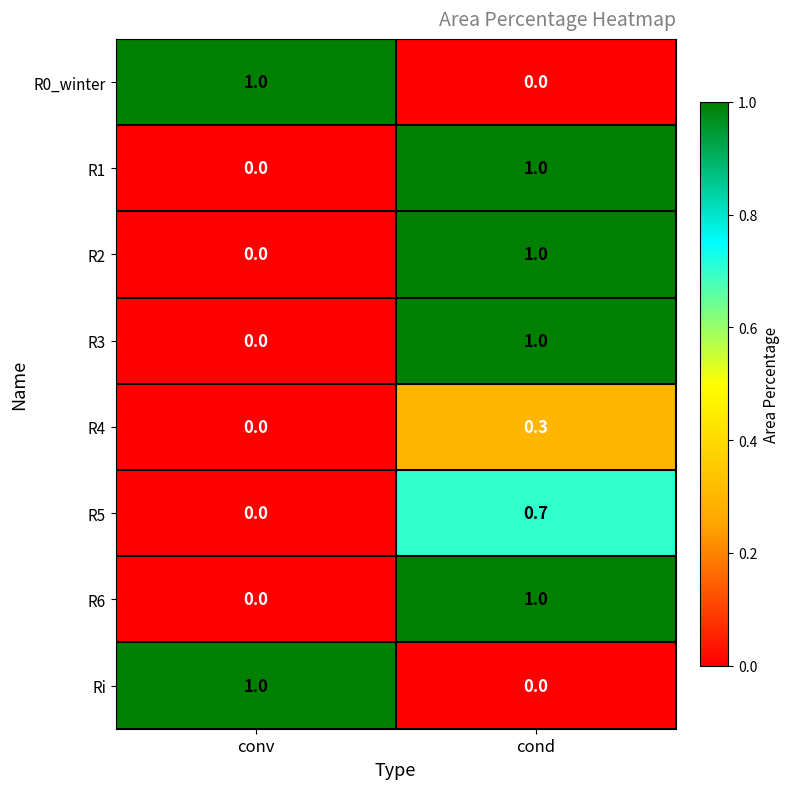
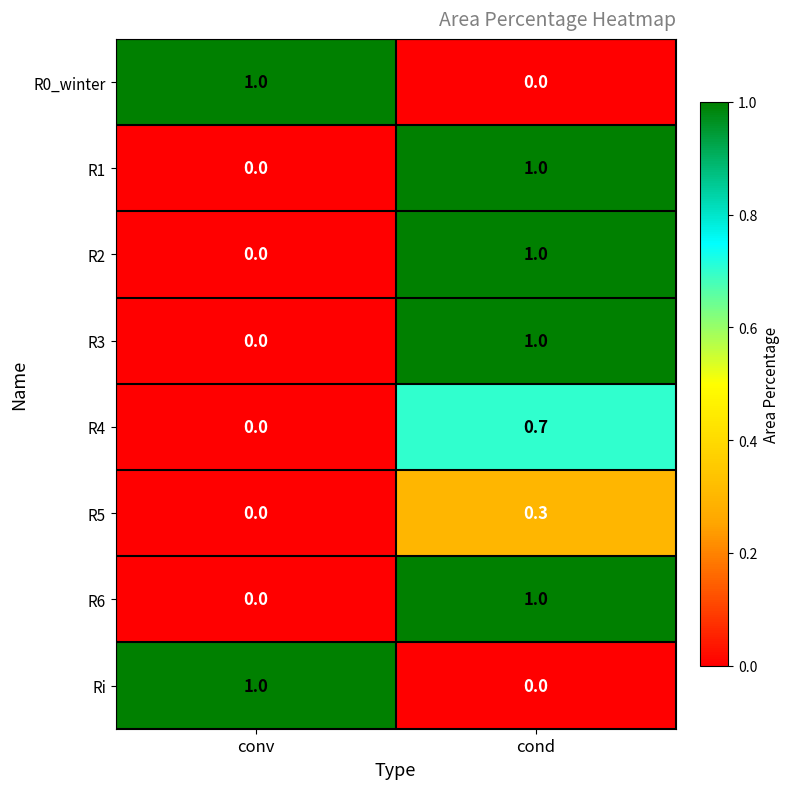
R4, cond: 0.3 -> 0.7
R5, cond: 0.7 -> 0.3
